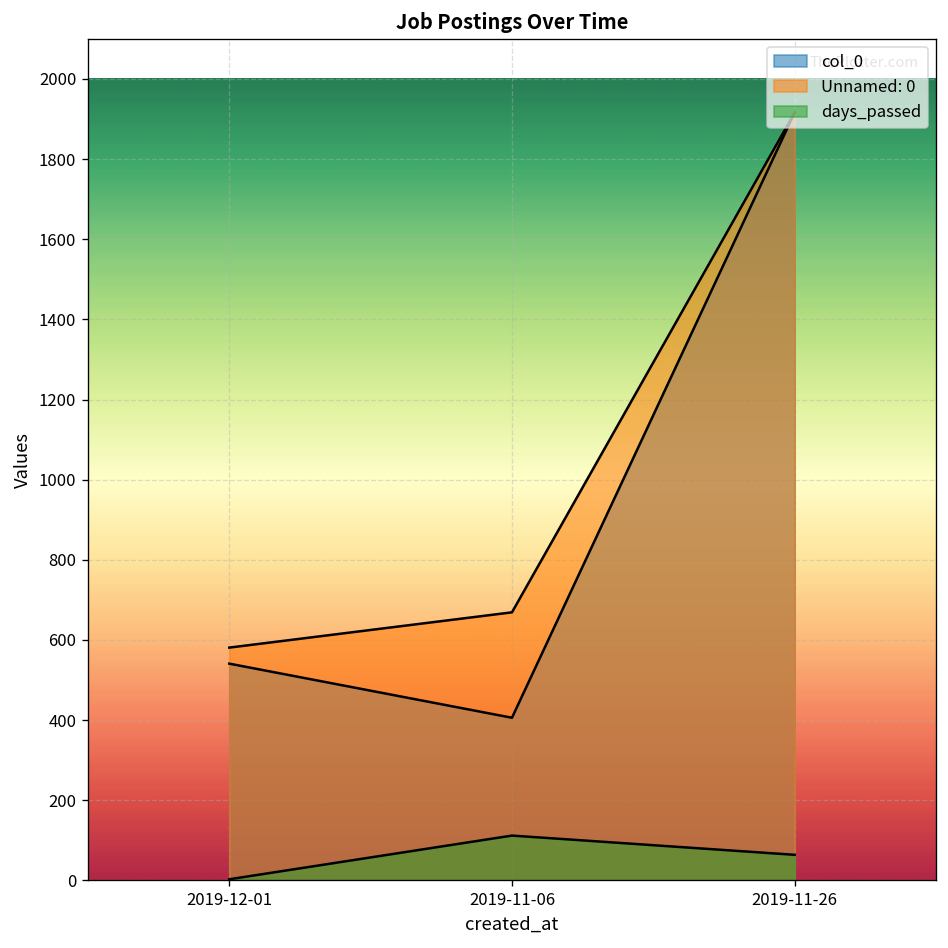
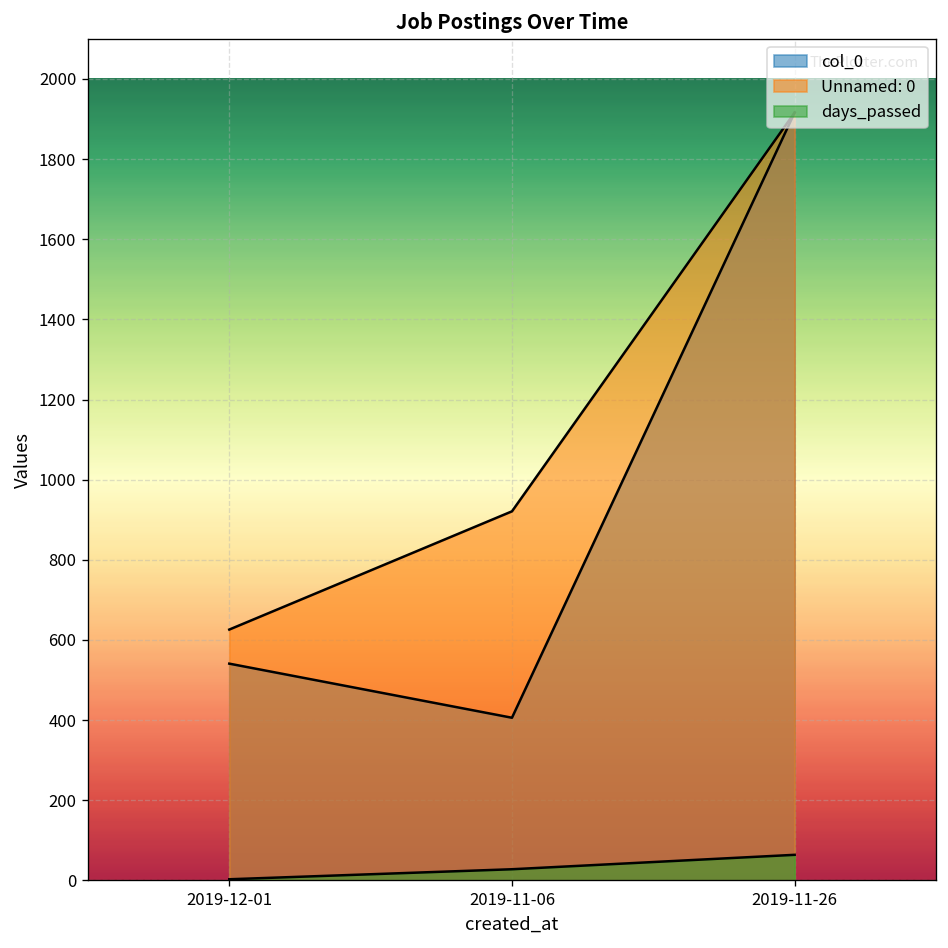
Unnamed: 0, 2019-12-01: 580 -> 630
Unnamed: 0, 2019-11-06: 670 -> 920
days_passed, 2019-11-06: 110 -> 30
